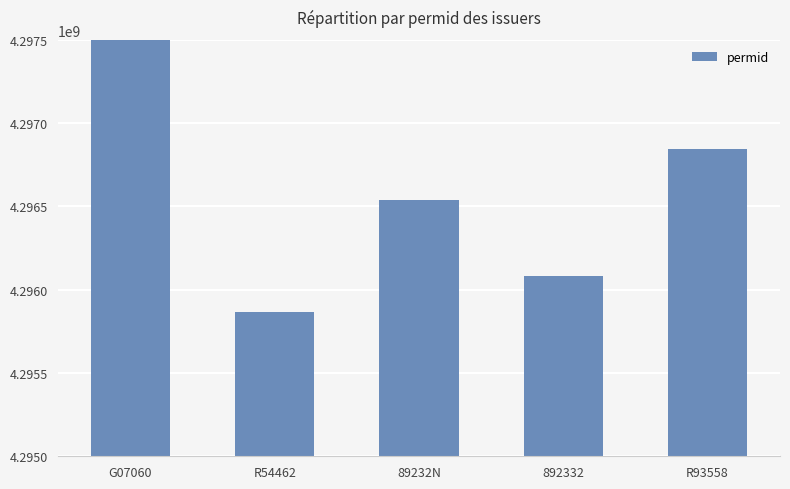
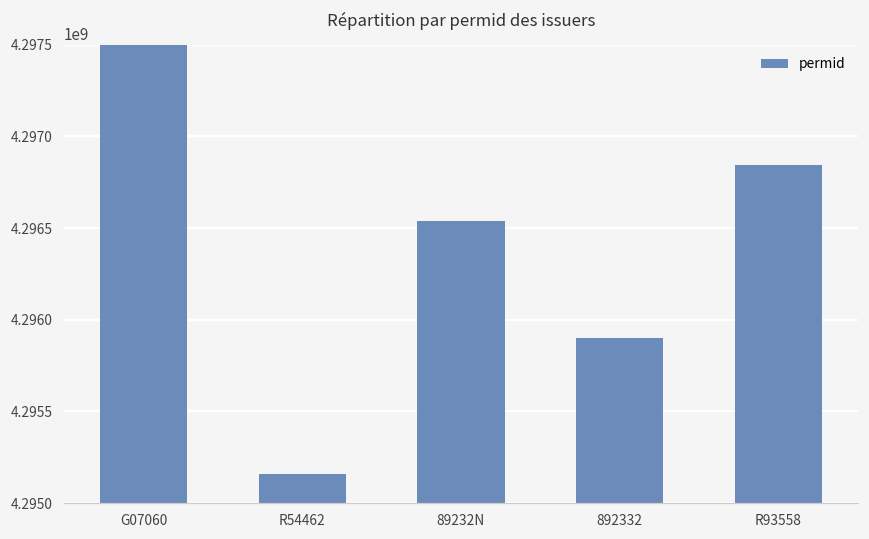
R54462: 4295870000 -> 4295160000
892332: 4296080000 -> 4295900000
